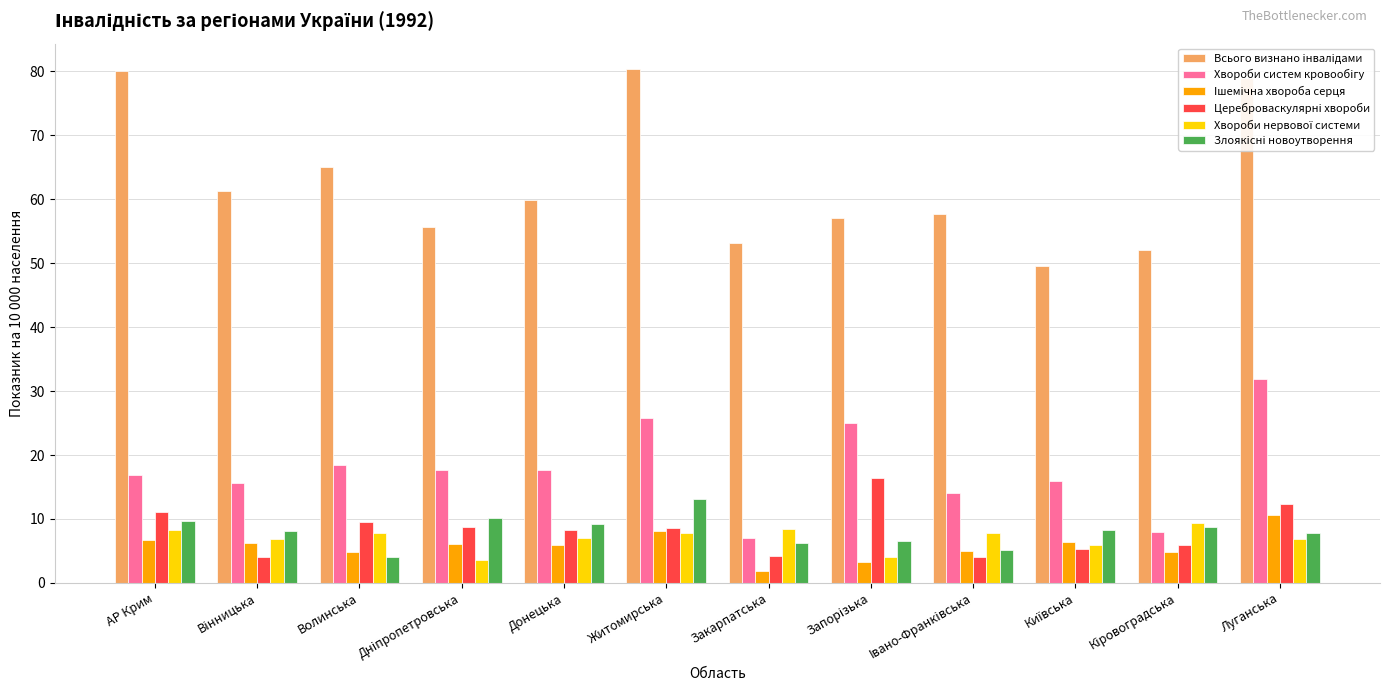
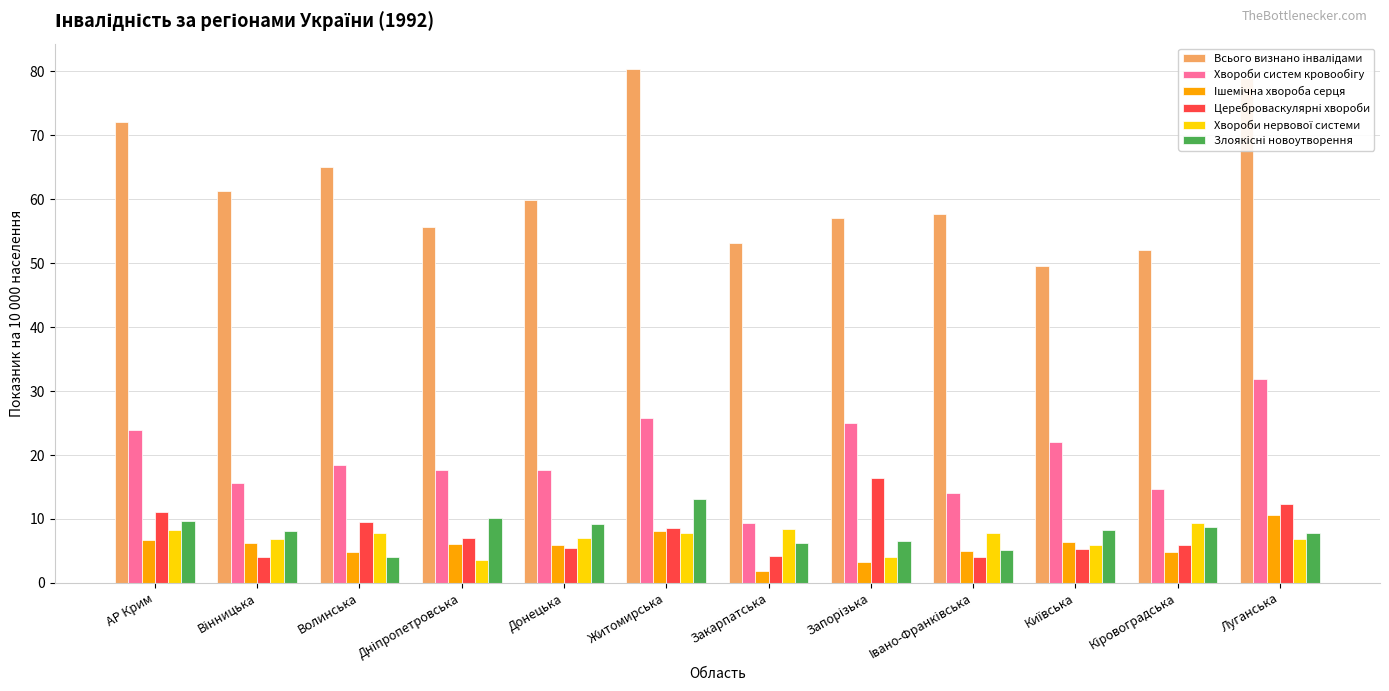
Всього визнано інвалідами, АР Крим: 80 -> 72
Хвороби систем кровообігу, АР Крим: 17 -> 24
Цереброваскулярні хвороби, Дніпропетровська: 9 -> 7
Цереброваскулярні хвороби, Донецька: 8 -> 6
Хвороби систем кровообігу, Закарпатська: 7 -> 9
Хвороби систем кровообігу, Київська: 16 -> 22
Хвороби систем кровообігу, Кіровоградська: 8 -> 15
